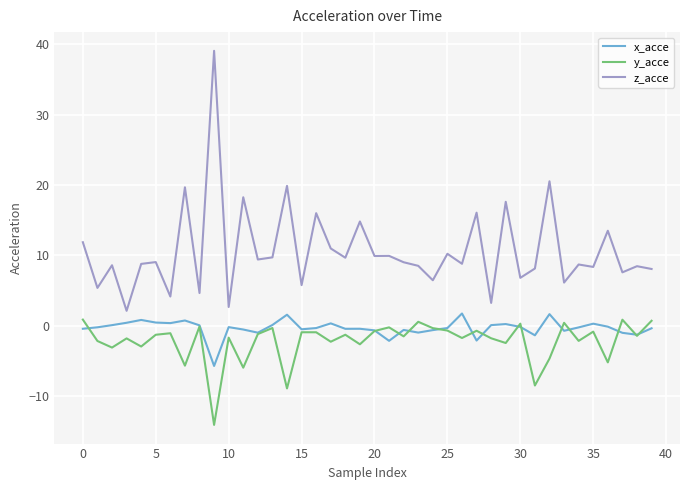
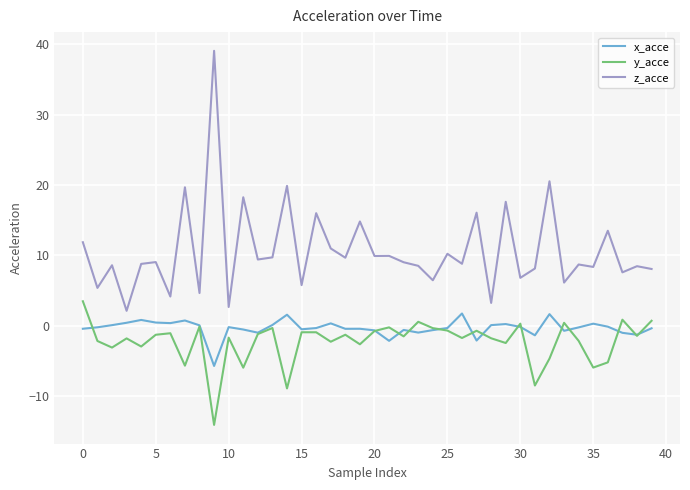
y_acce, 0: 1 -> 3
y_acce, 35: -1 -> -6
